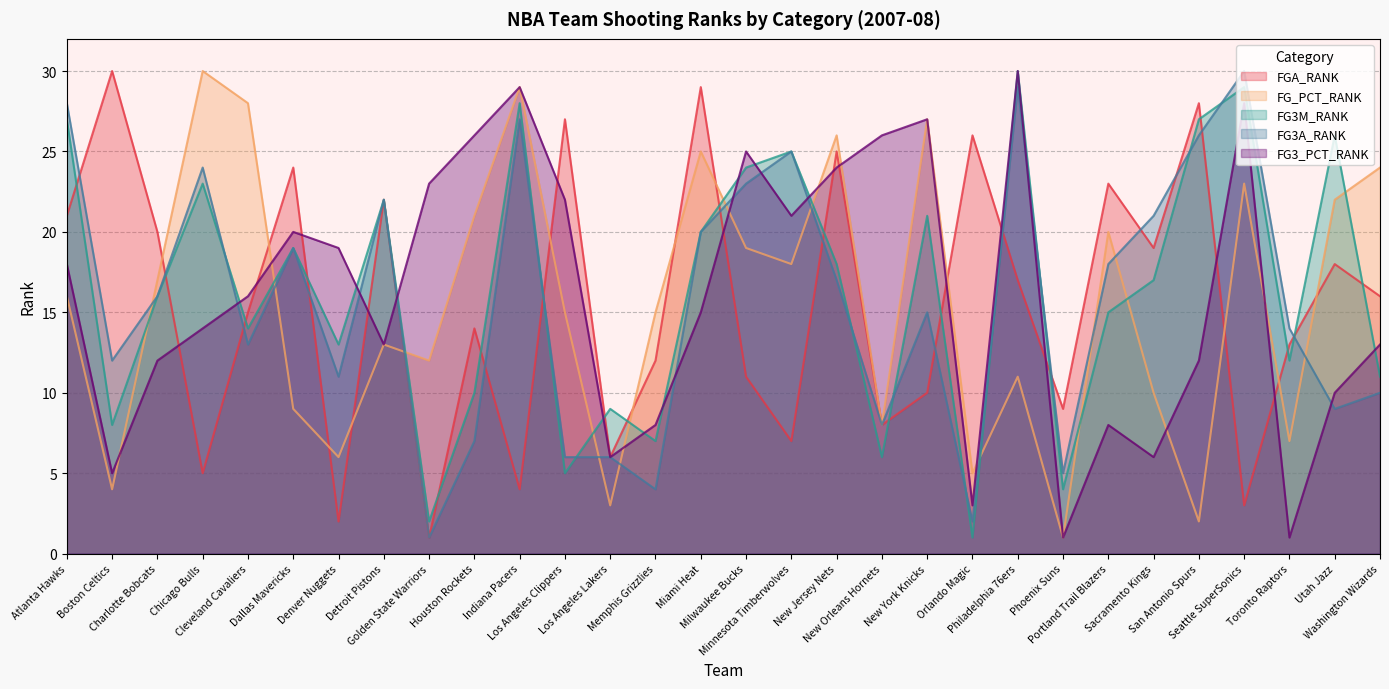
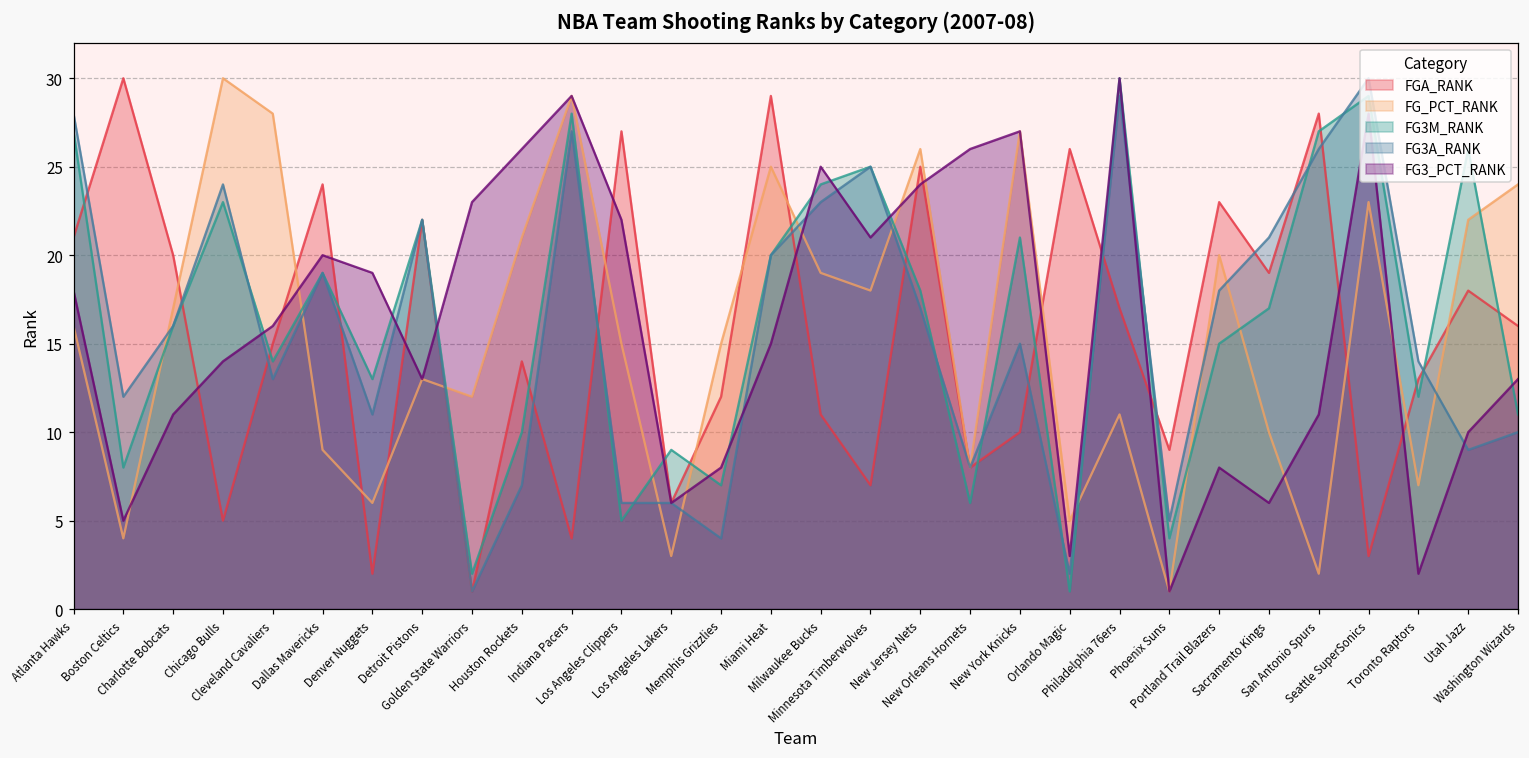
FG3_PCT_RANK, Charlotte Bobcats: 12 -> 11
FG3_PCT_RANK, San Antonio Spurs: 12 -> 11
FG3_PCT_RANK, Toronto Raptors: 1 -> 2
